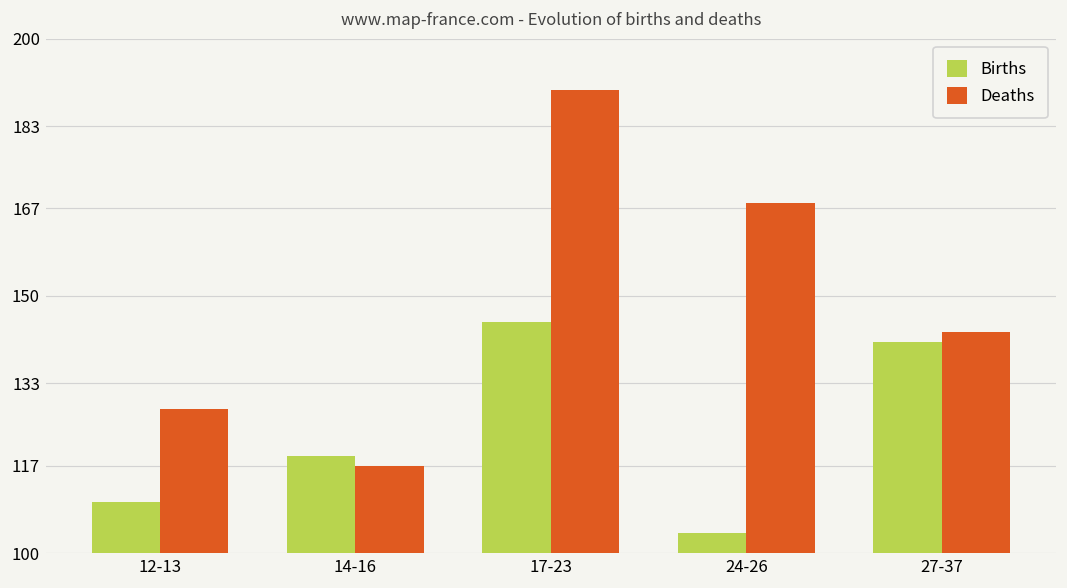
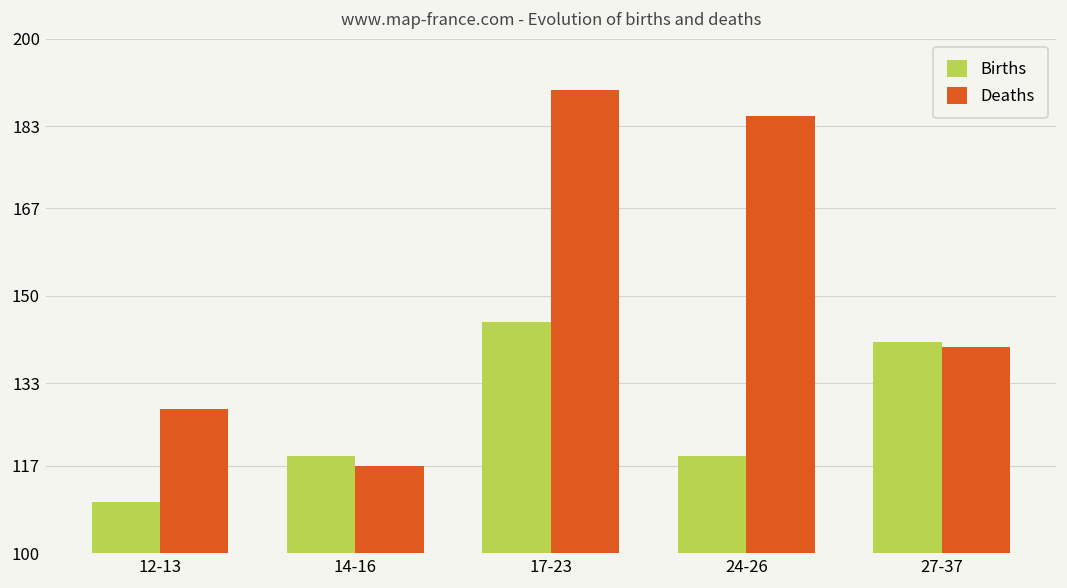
Births, 24-26: 104 -> 119
Deaths, 24-26: 168 -> 185
Deaths, 27-37: 143 -> 140
